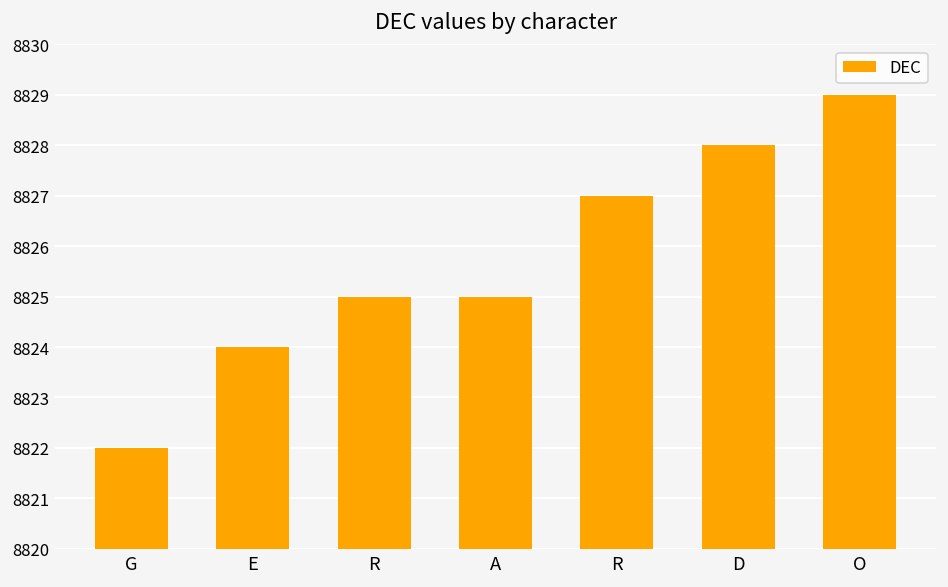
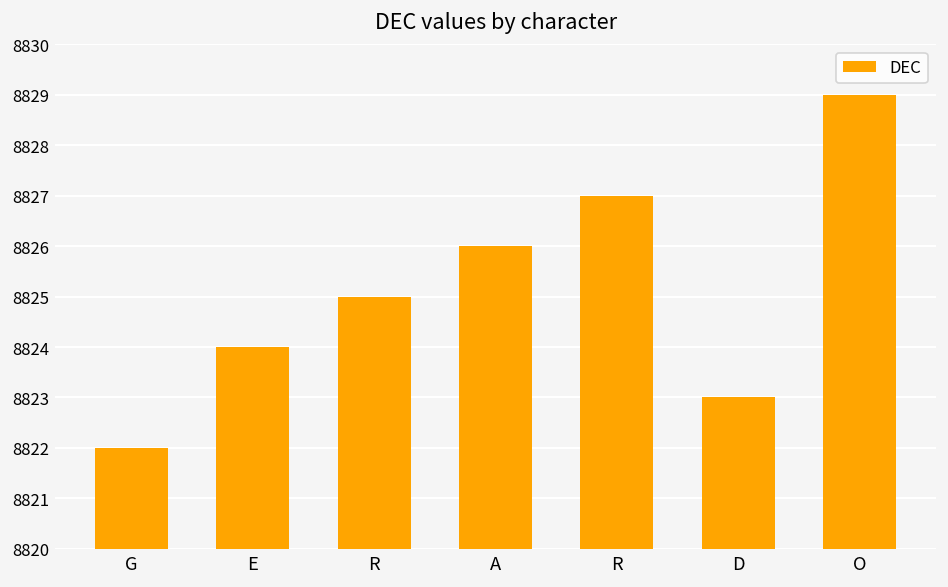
A: 8825 -> 8826
D: 8828 -> 8823
